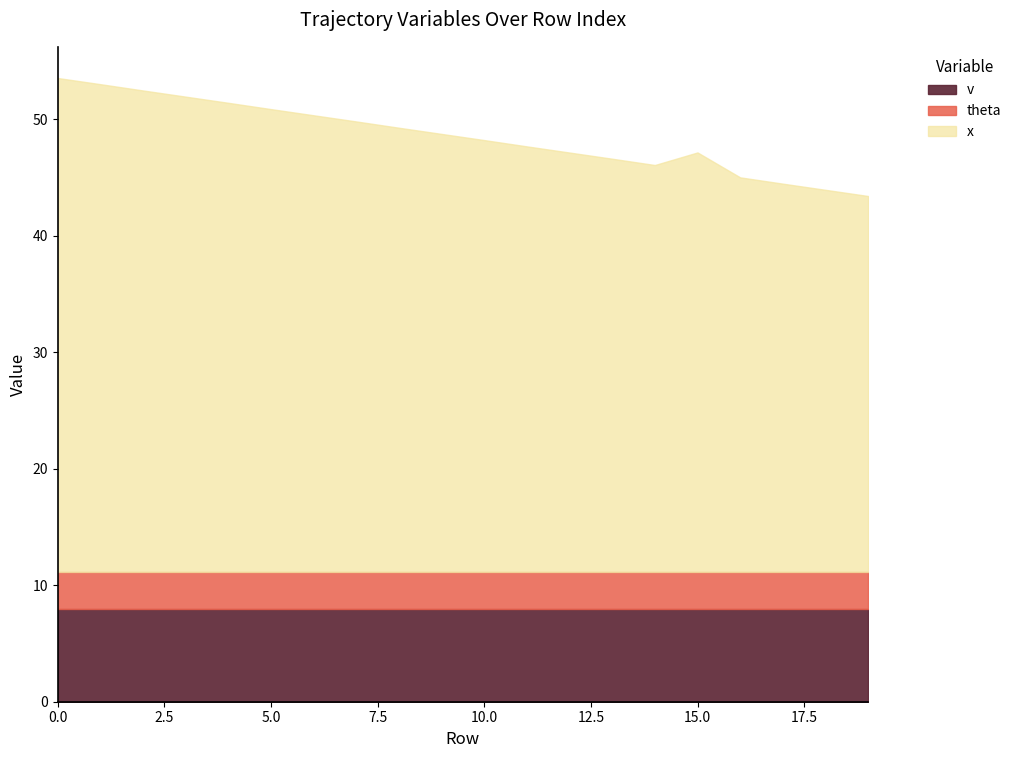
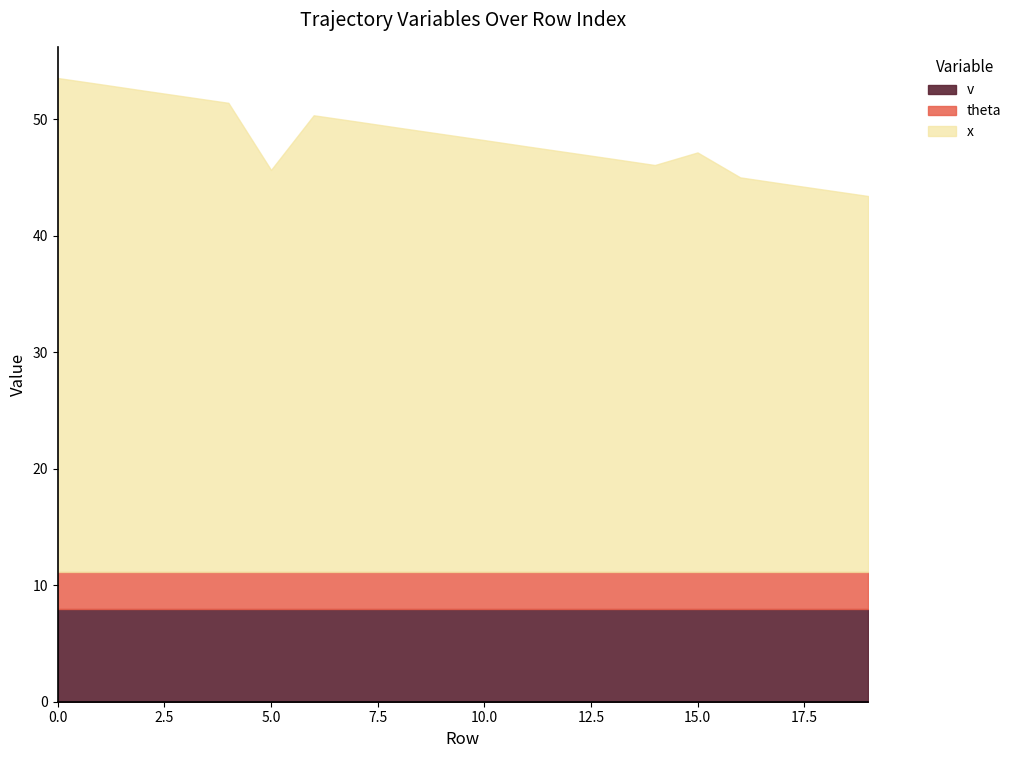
x, 5.0: 39.7 -> 34.5
